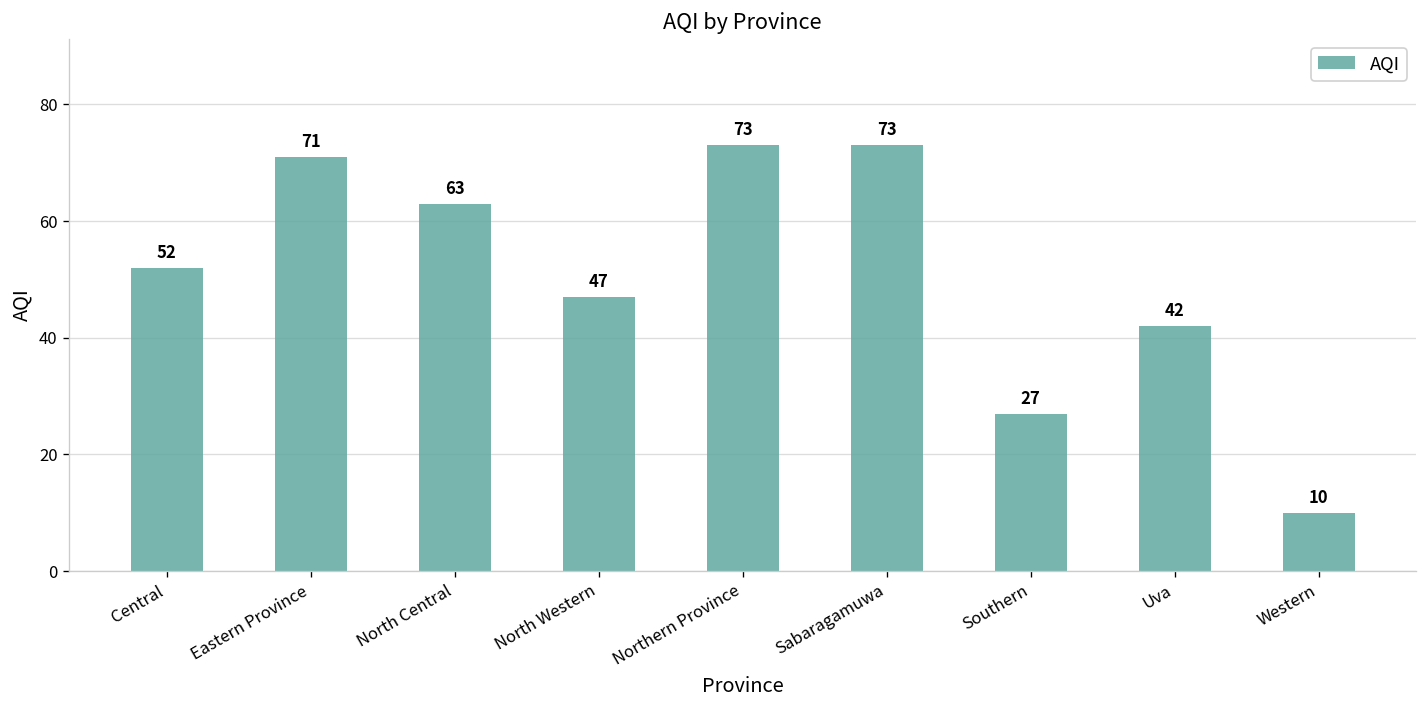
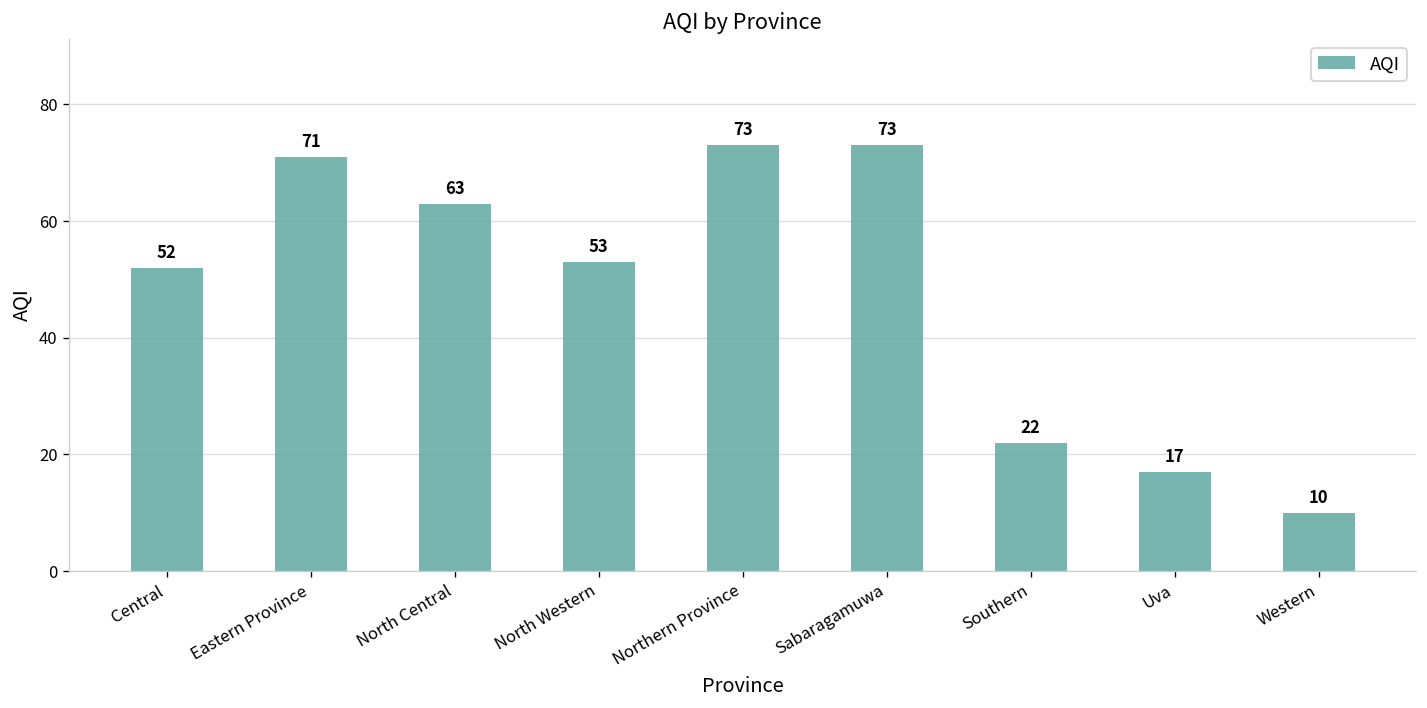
North Western: 47 -> 53
Southern: 27 -> 22
Uva: 42 -> 17
